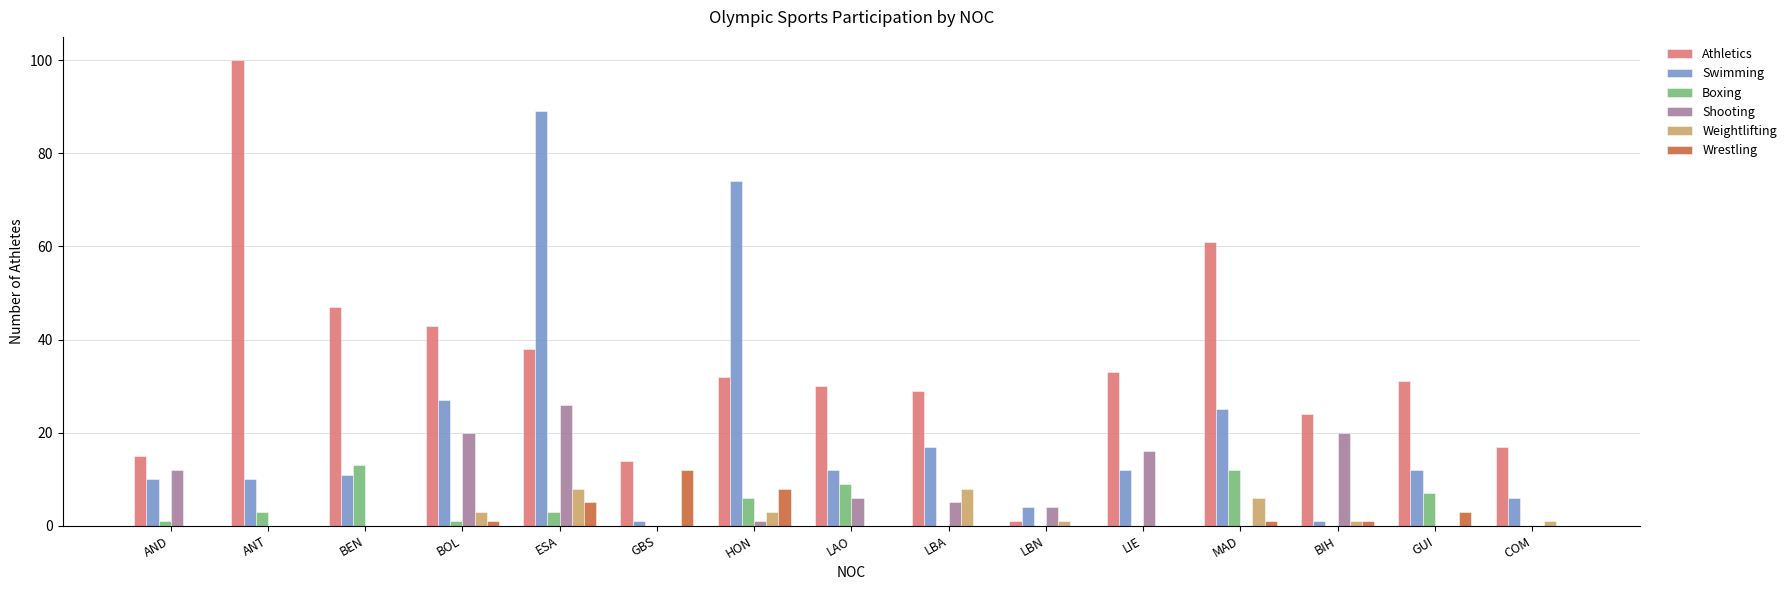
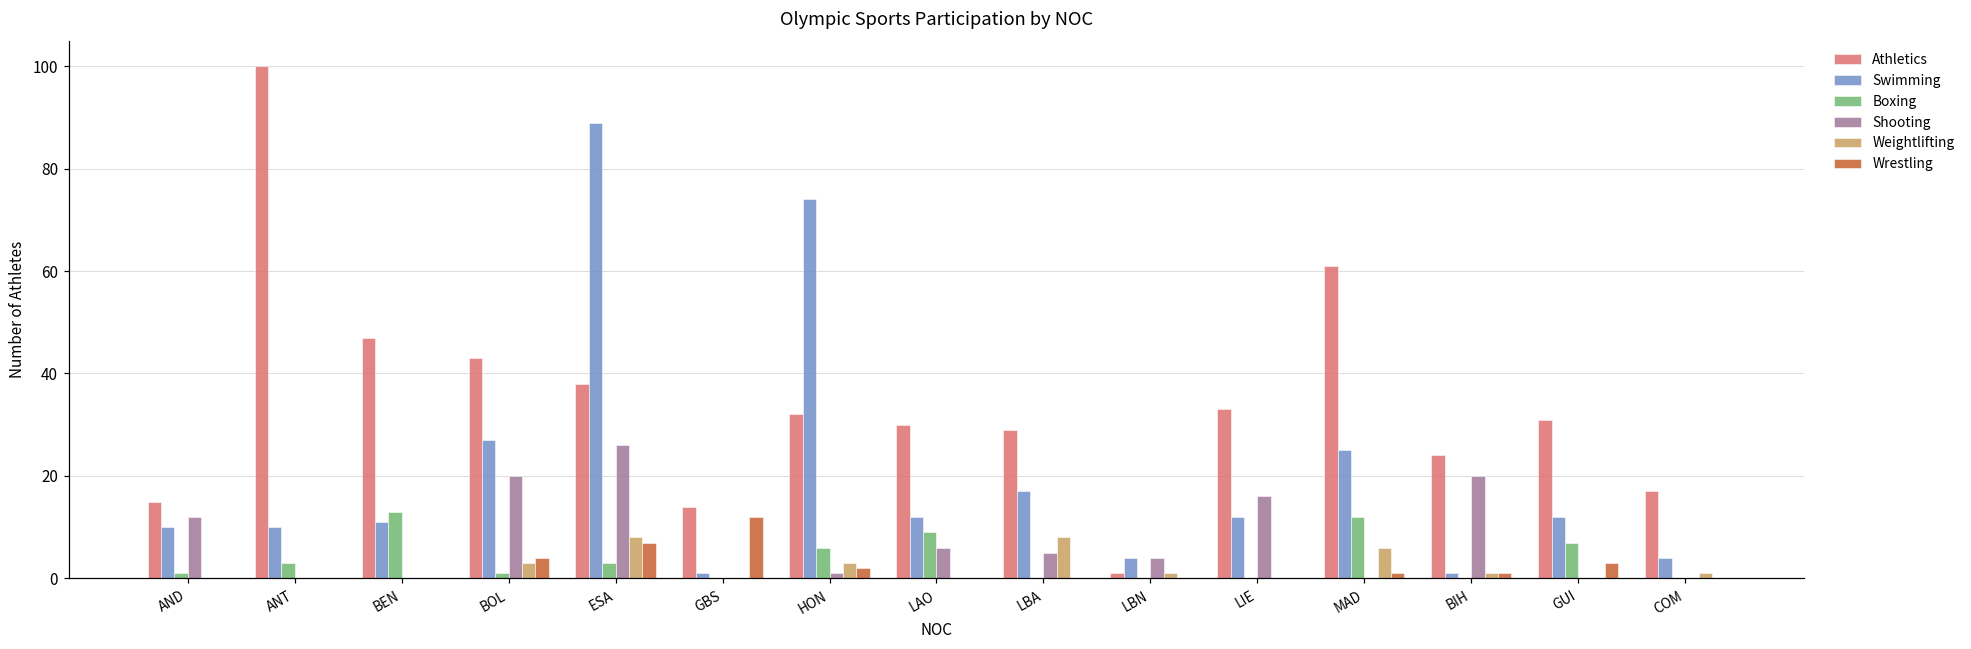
Wrestling, BOL: 1 -> 4
Wrestling, ESA: 5 -> 7
Wrestling, HON: 8 -> 2
Swimming, COM: 6 -> 4
